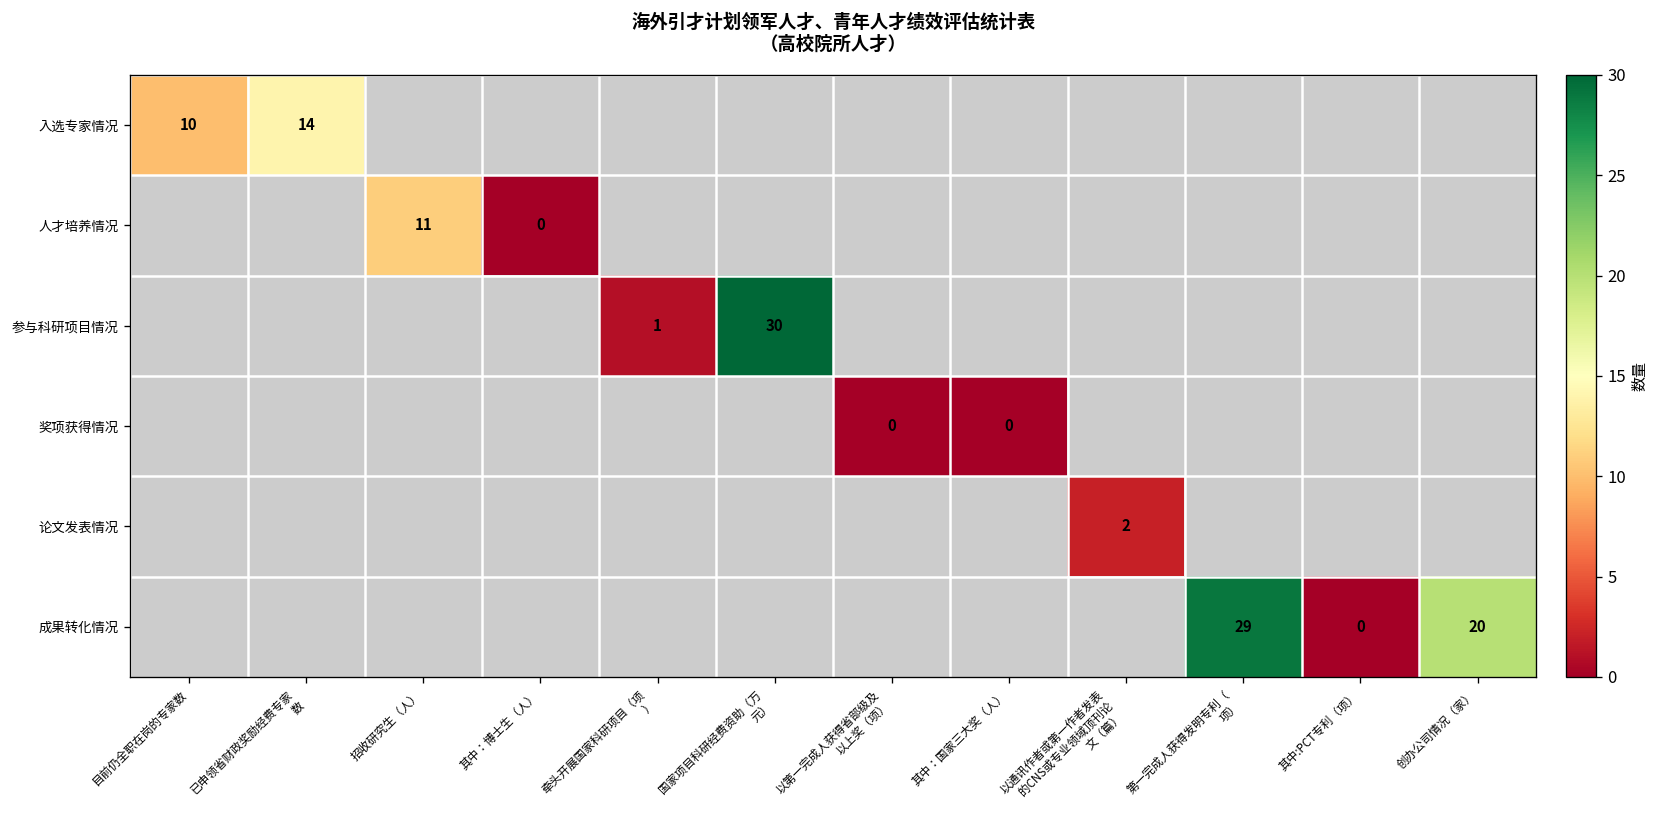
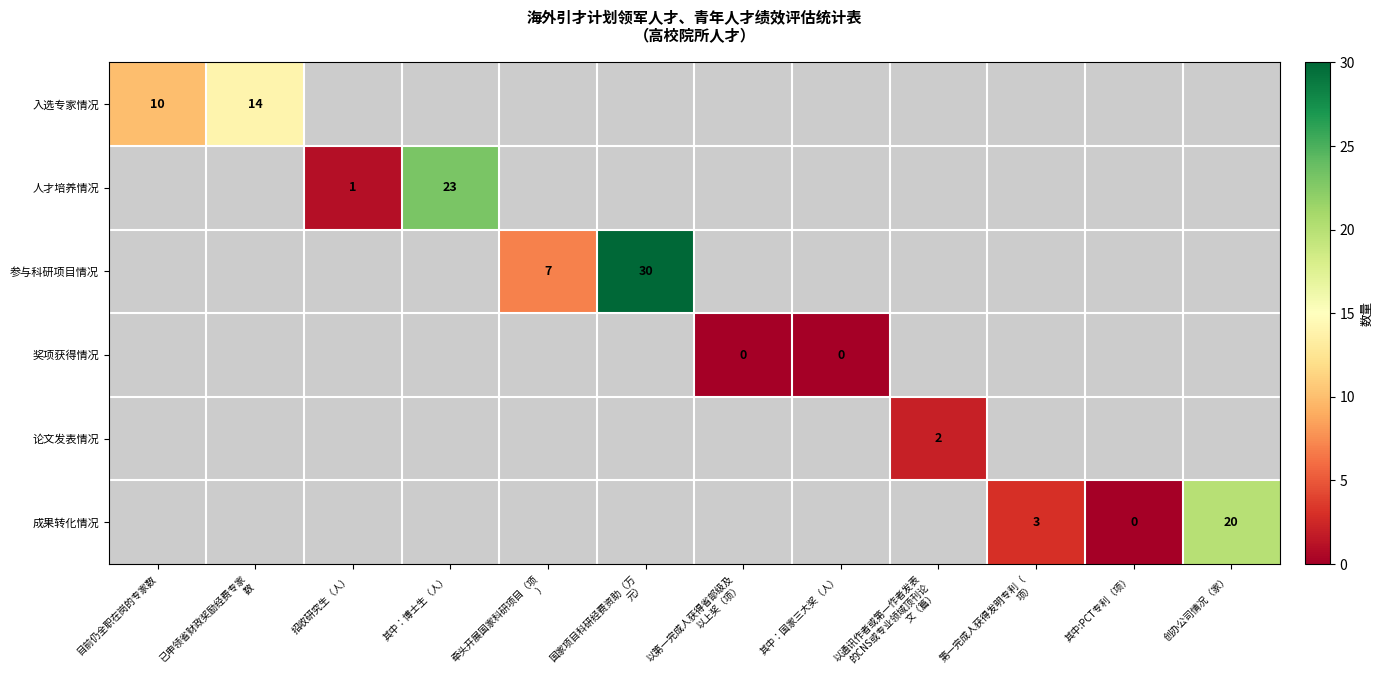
人才培养情况, 招收研究生（人）: 11 -> 1
人才培养情况, 其中：博士生（人）: 0 -> 23
参与科研项目情况, 牵头开展国家科研项目（项 ）: 1 -> 7
成果转化情况, 第一完成人获得发明专利（ 项）: 29 -> 3
